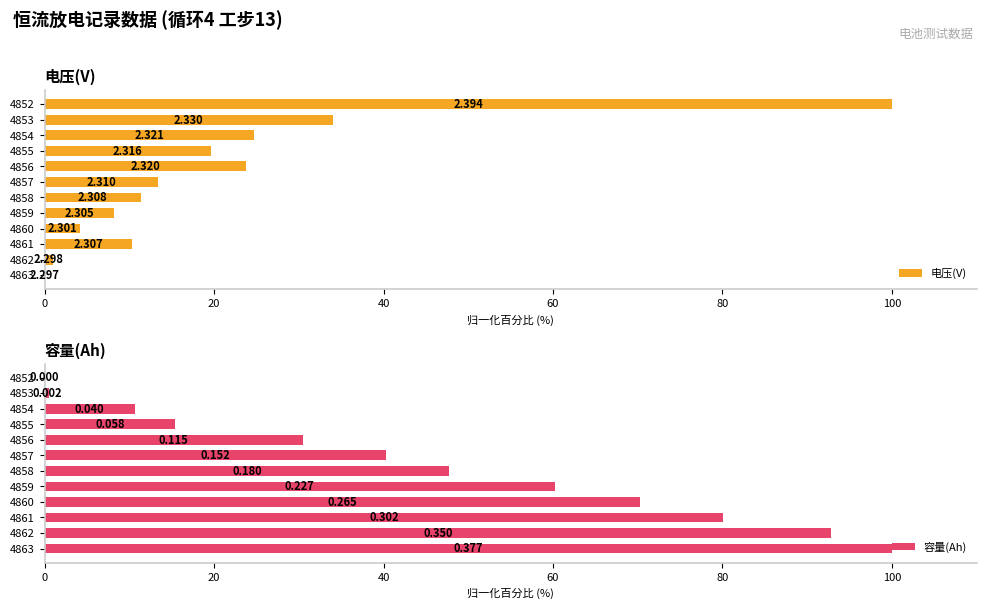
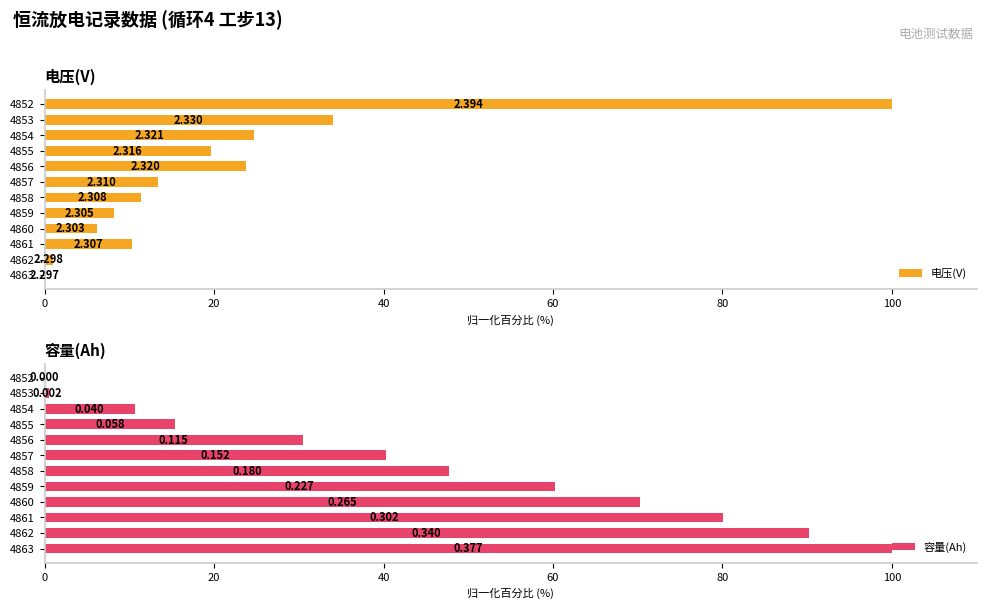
电压(V), 4860: 2.301 -> 2.303
容量(Ah), 4862: 0.350 -> 0.340
